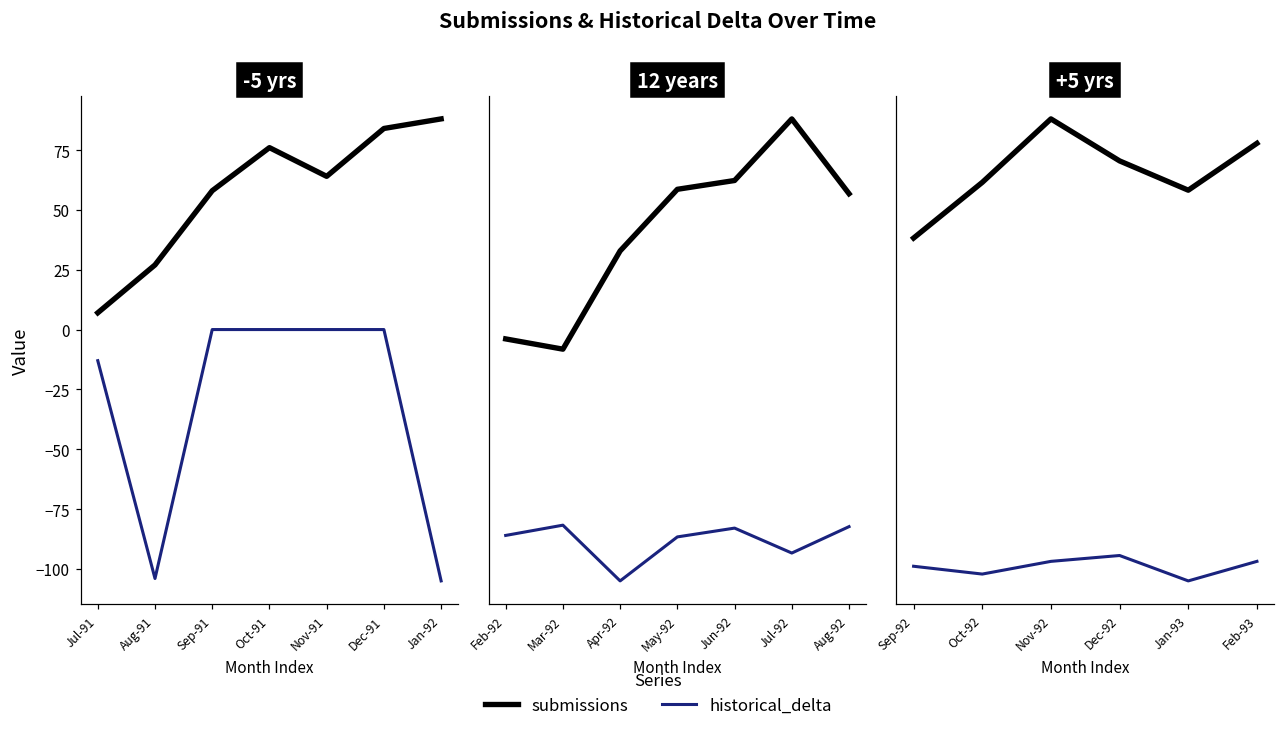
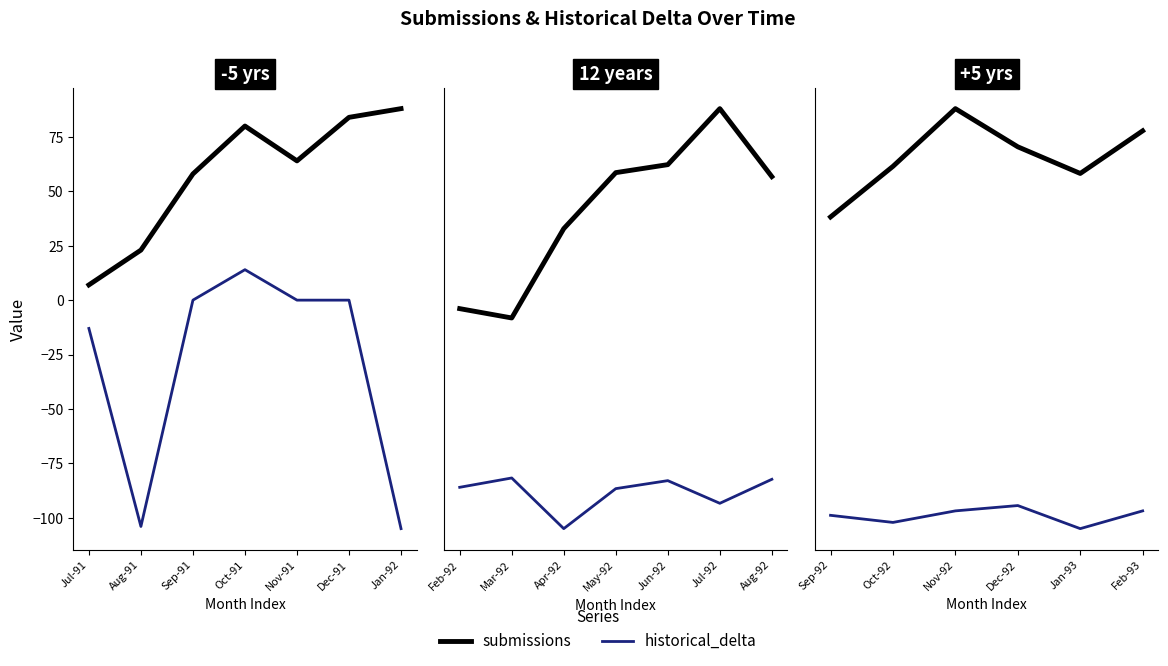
-5 yrs, submissions, Aug-91: 27 -> 23
-5 yrs, submissions, Oct-91: 76 -> 80
-5 yrs, historical_delta, Oct-91: 0 -> 14
